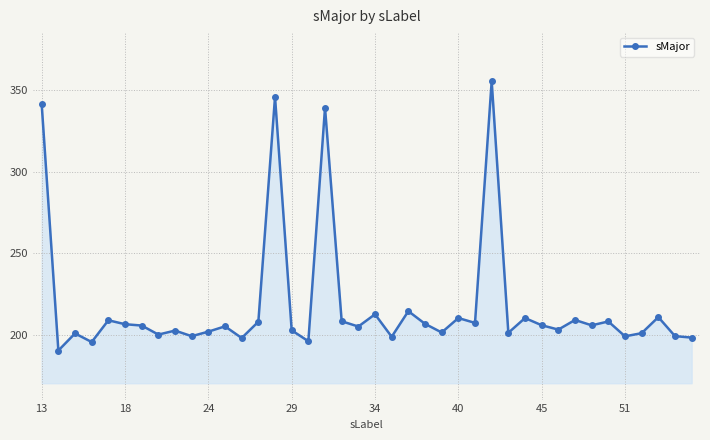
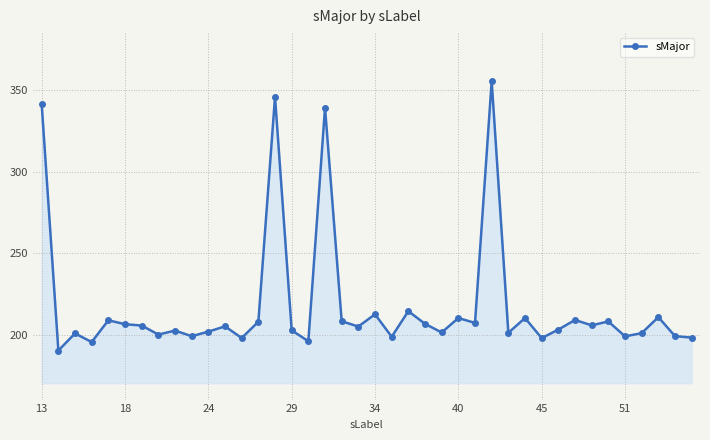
45: 206 -> 198
